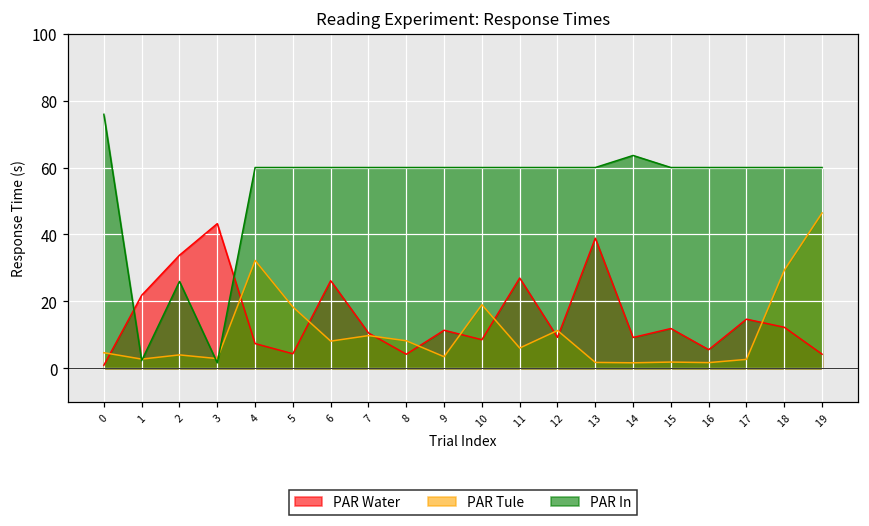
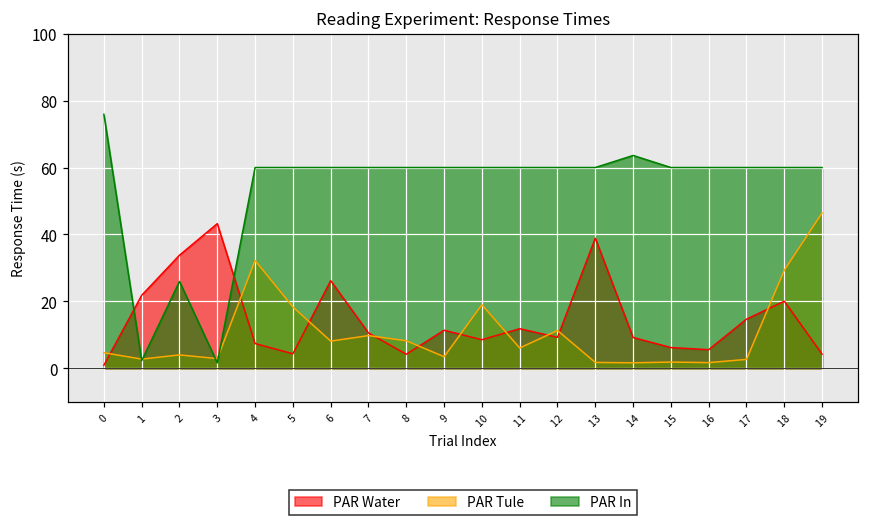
PAR Water, 11: 27 -> 12
PAR Water, 15: 12 -> 6
PAR Water, 18: 12 -> 20
